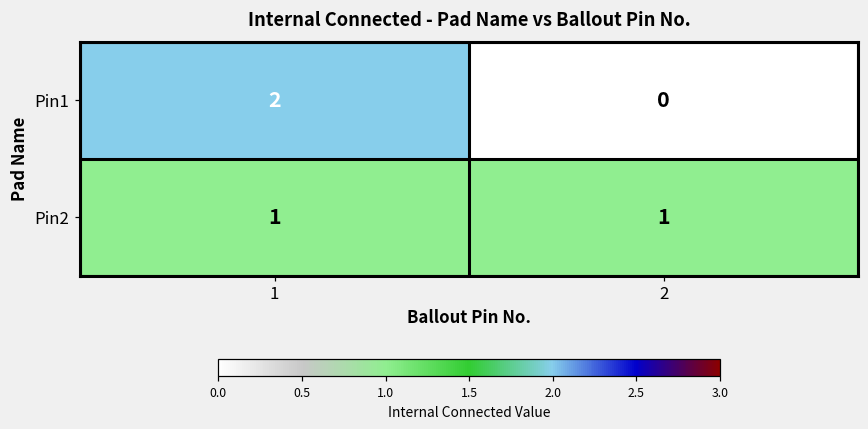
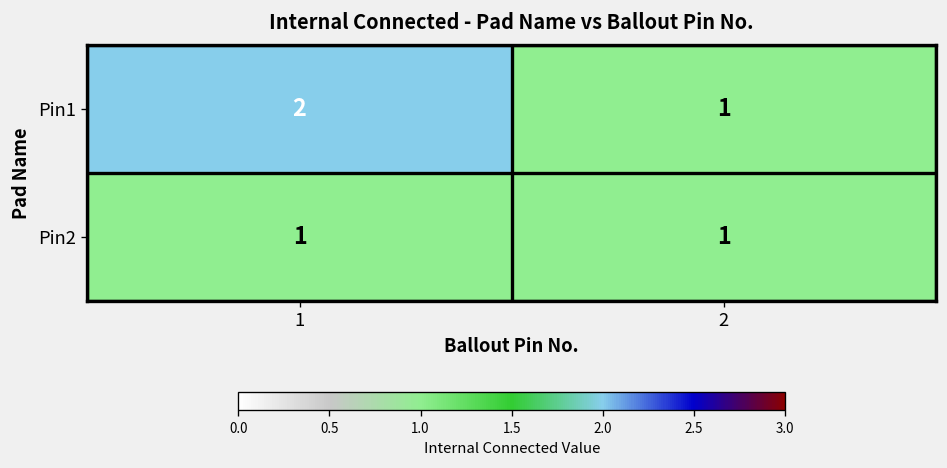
Pin1, 2: 0 -> 1
